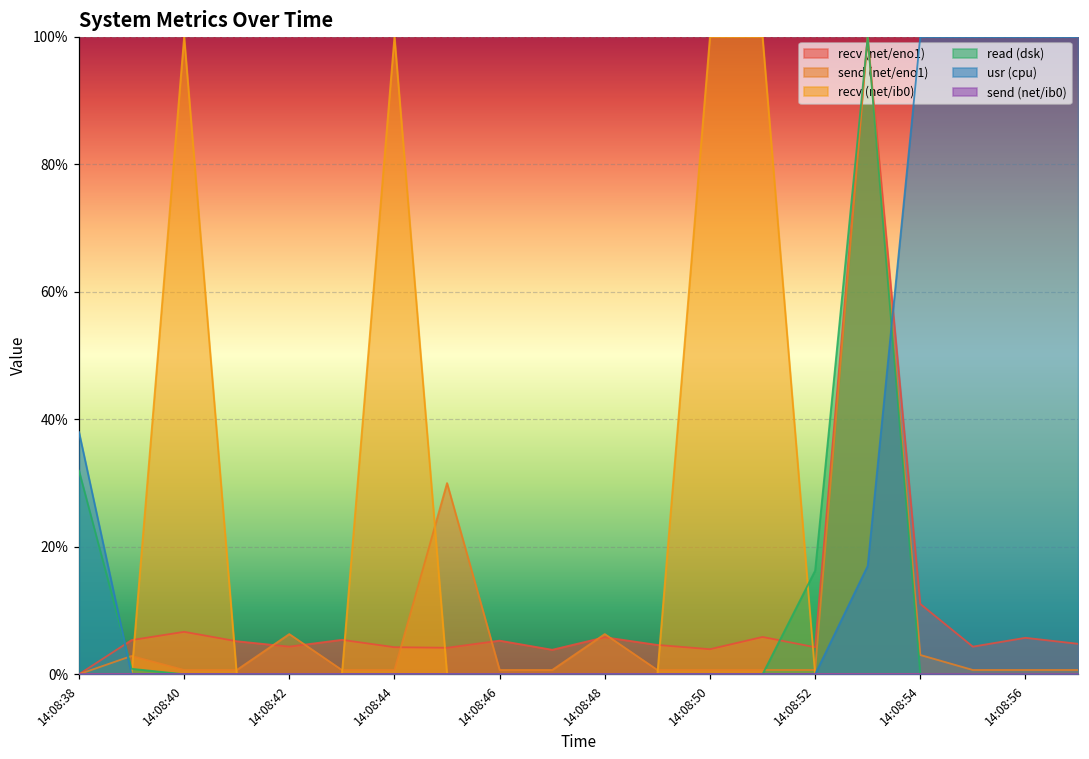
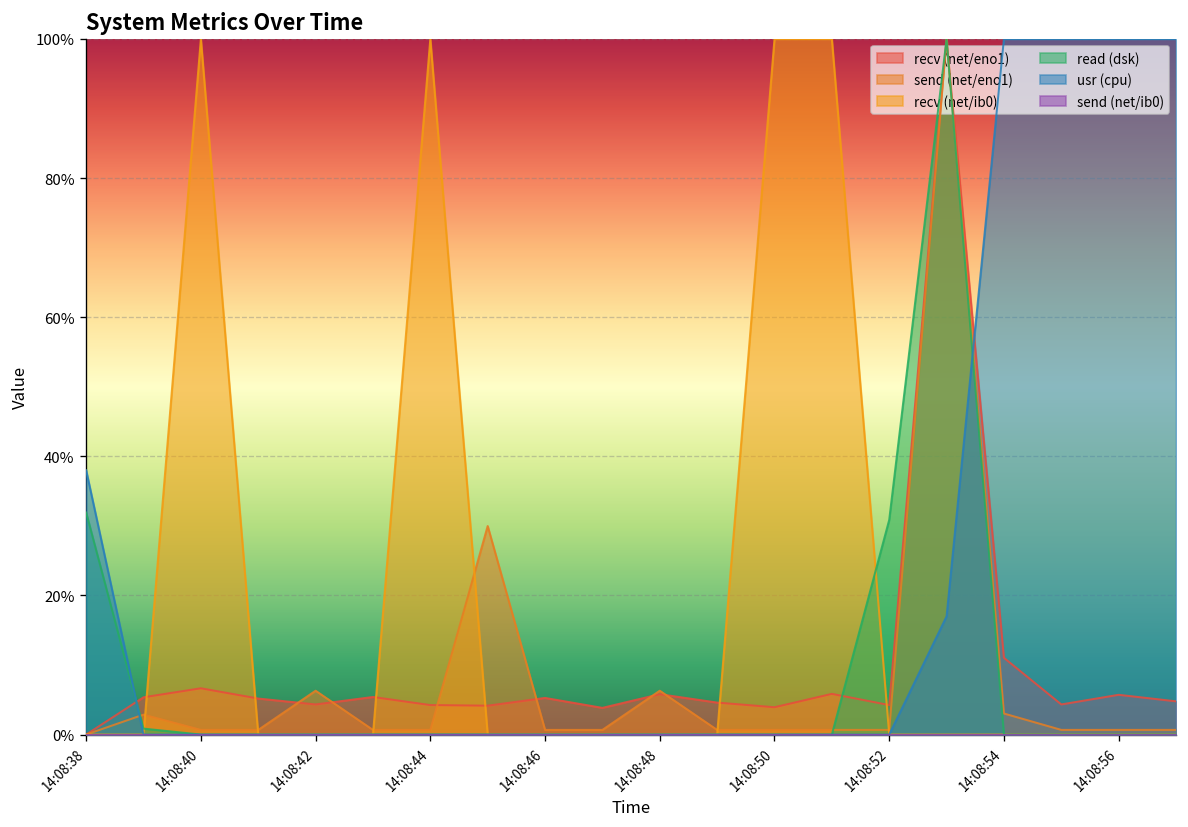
read (dsk), 14:08:52: 16% -> 31%
